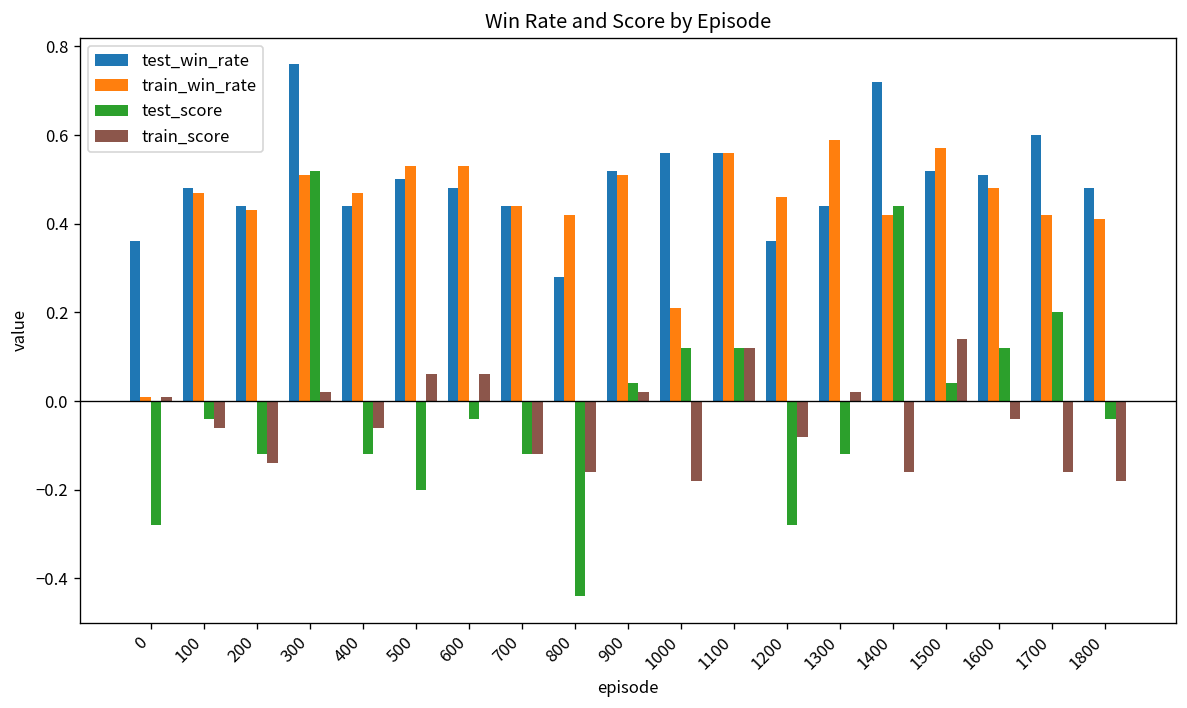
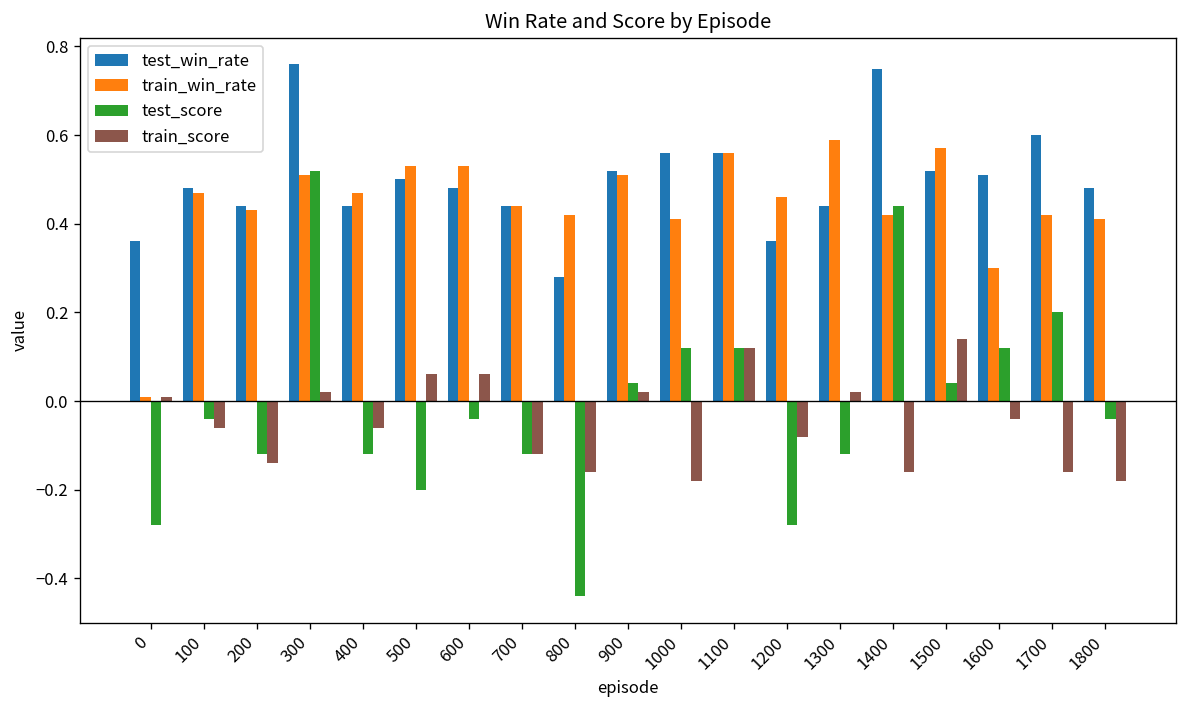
train_win_rate, 1000: 0.21 -> 0.41
test_win_rate, 1400: 0.72 -> 0.75
train_win_rate, 1600: 0.48 -> 0.30
